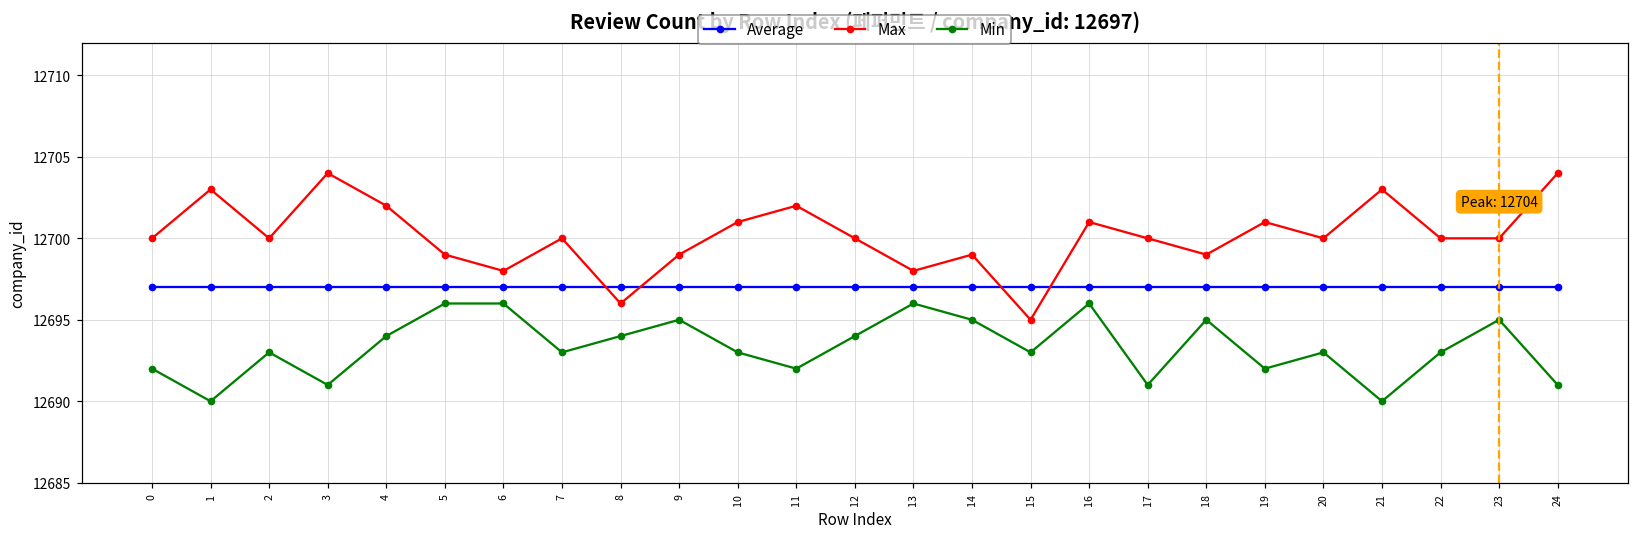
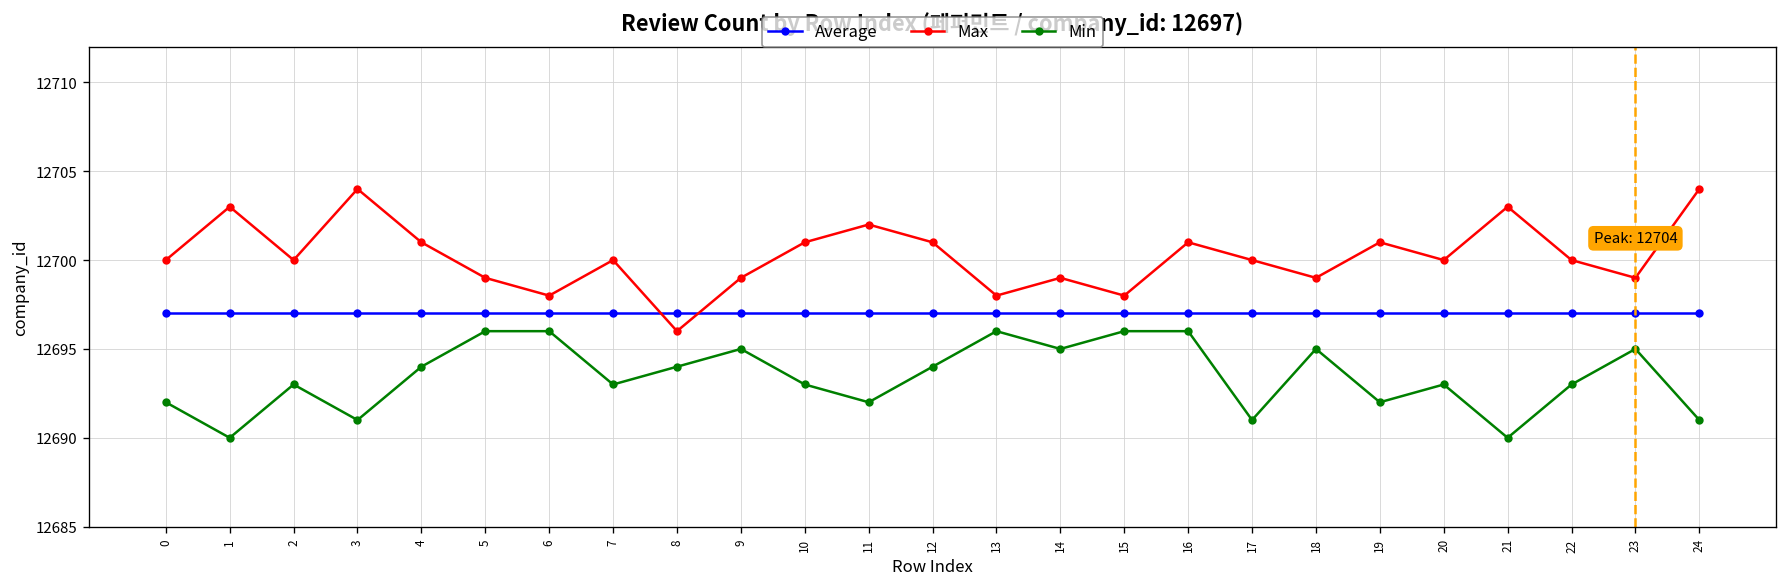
Max, 4: 12702 -> 12701
Max, 12: 12700 -> 12701
Max, 15: 12695 -> 12698
Min, 15: 12693 -> 12696
Max, 23: 12700 -> 12699
